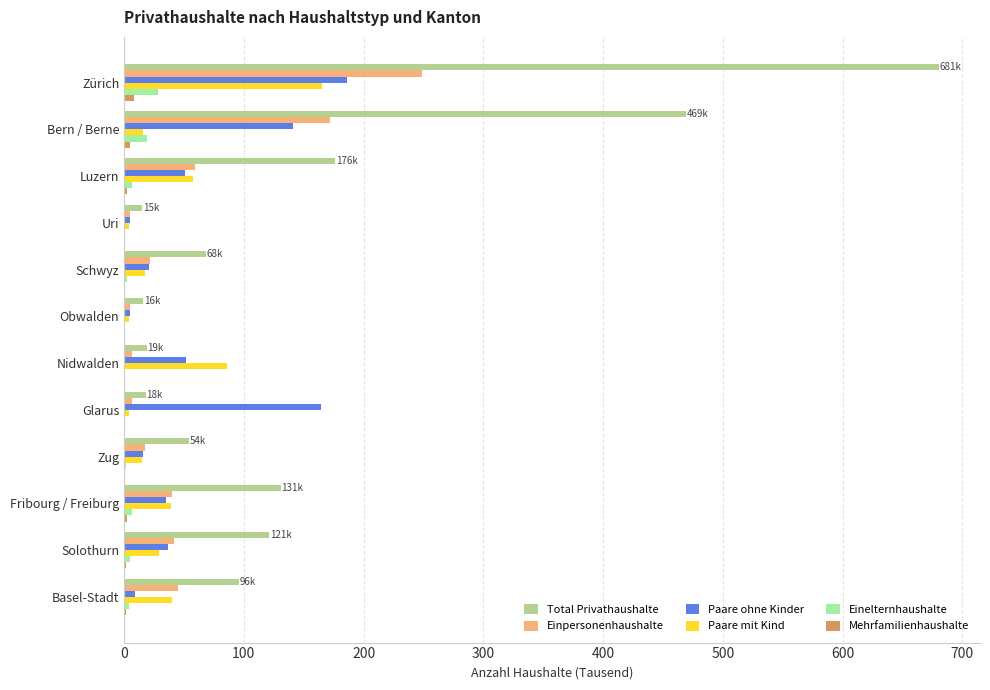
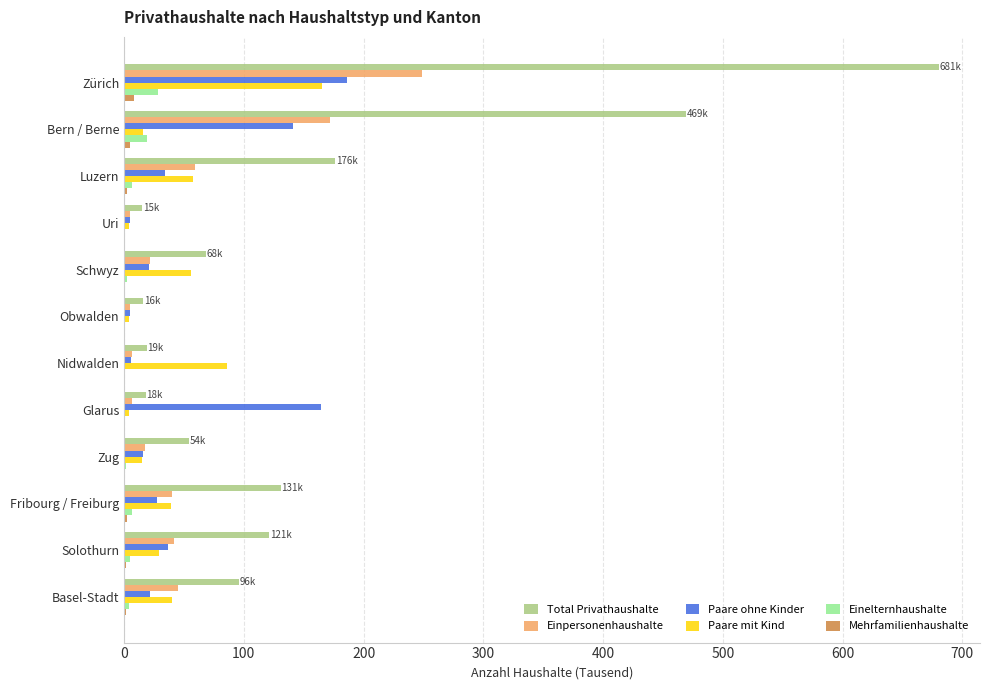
Paare ohne Kinder, Luzern: 51 -> 34
Paare mit Kind, Schwyz: 18 -> 56
Paare ohne Kinder, Nidwalden: 52 -> 6
Paare ohne Kinder, Fribourg / Freiburg: 35 -> 28
Paare ohne Kinder, Basel-Stadt: 9 -> 22
